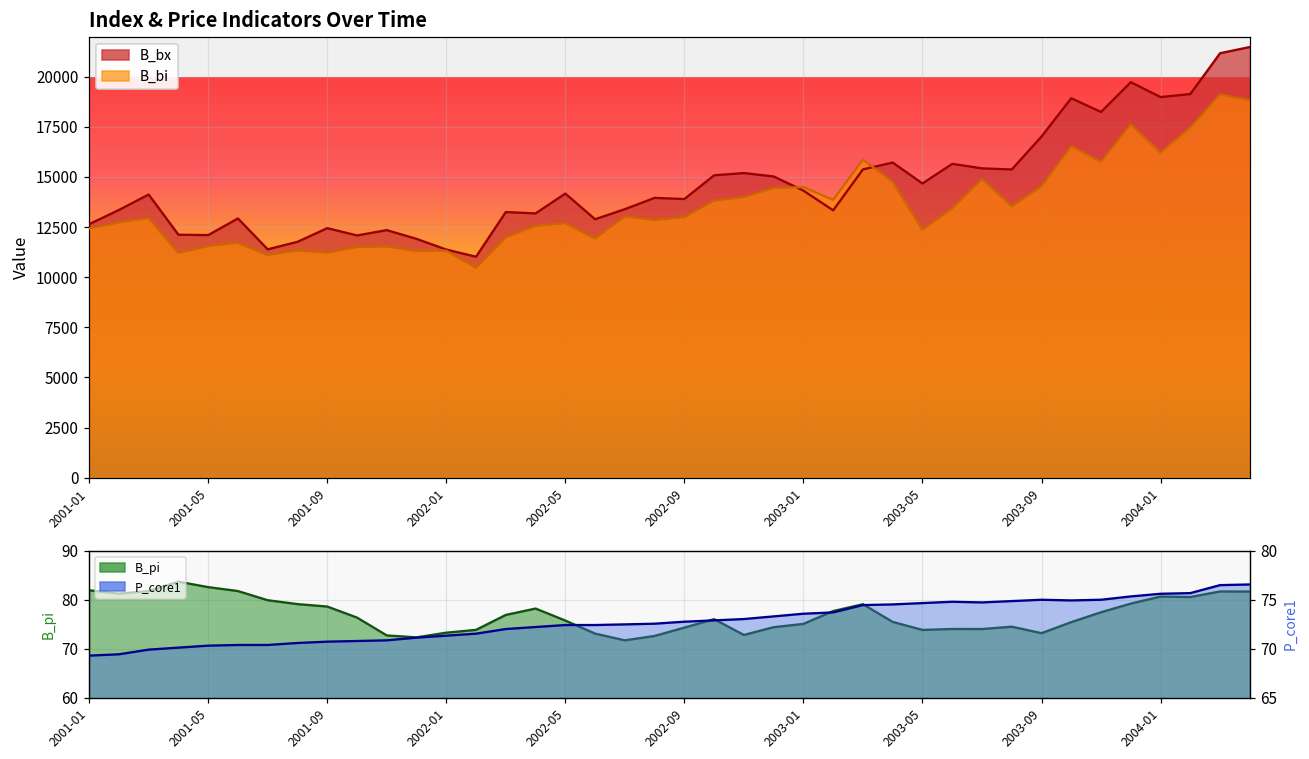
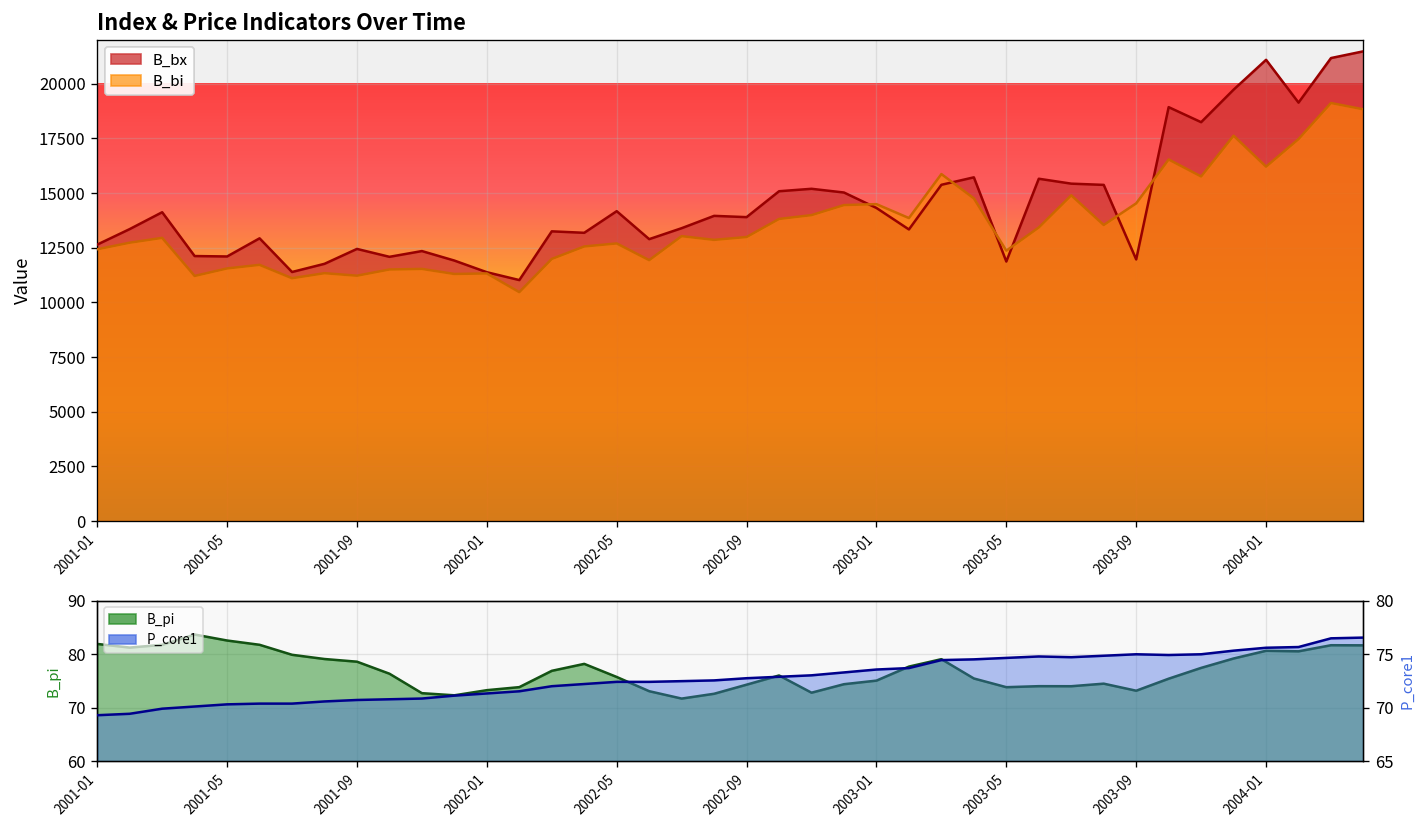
Index & Price Indicators Over Time, B_bx, 2003-05: 14700 -> 11900
Index & Price Indicators Over Time, B_bx, 2003-09: 17000 -> 12000
Index & Price Indicators Over Time, B_bx, 2004-01: 19000 -> 21100
